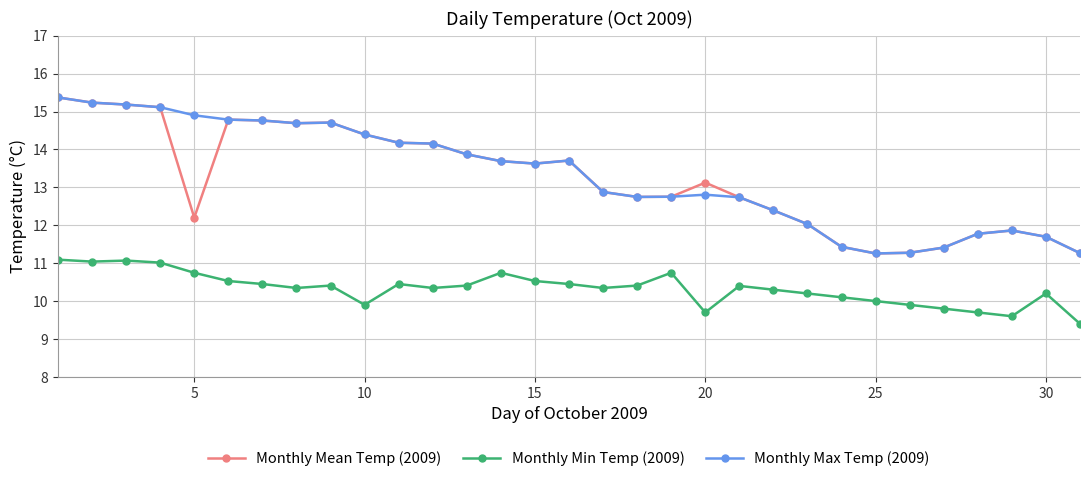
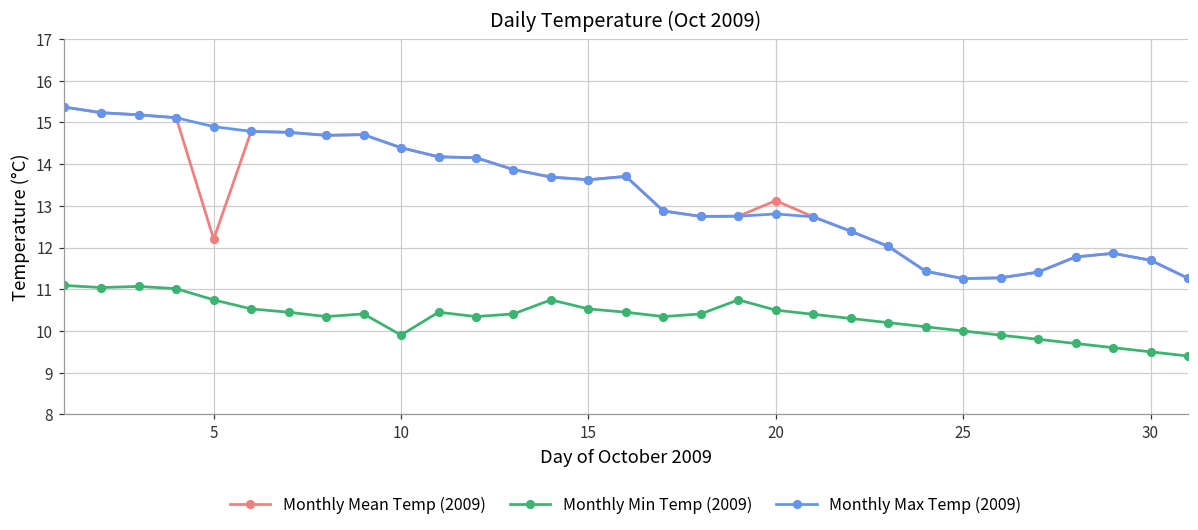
Monthly Min Temp (2009), 20: 9.7 -> 10.5
Monthly Min Temp (2009), 30: 10.2 -> 9.5
